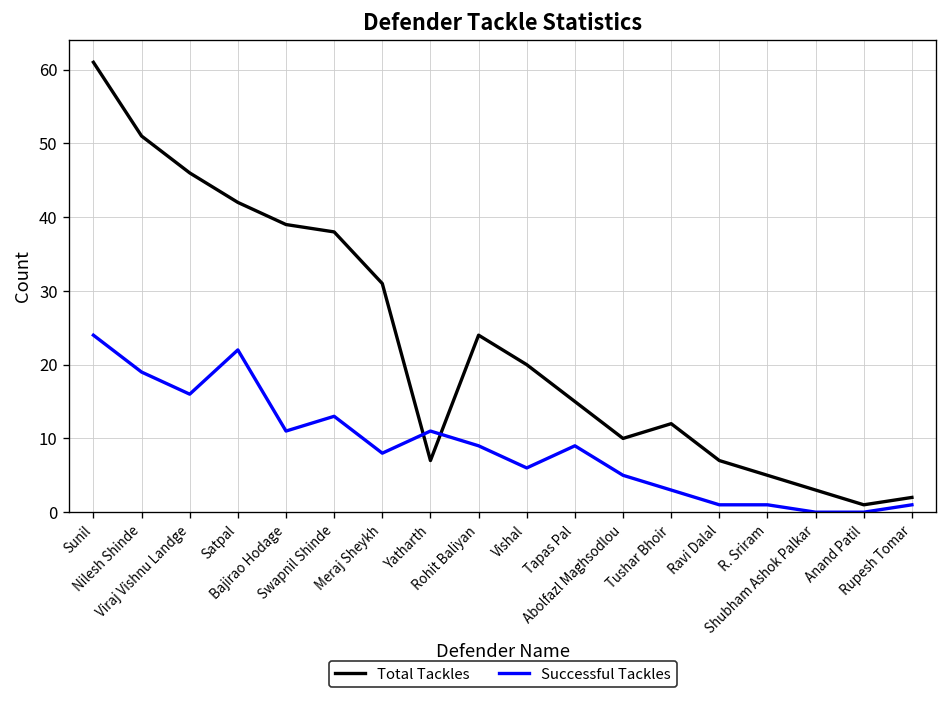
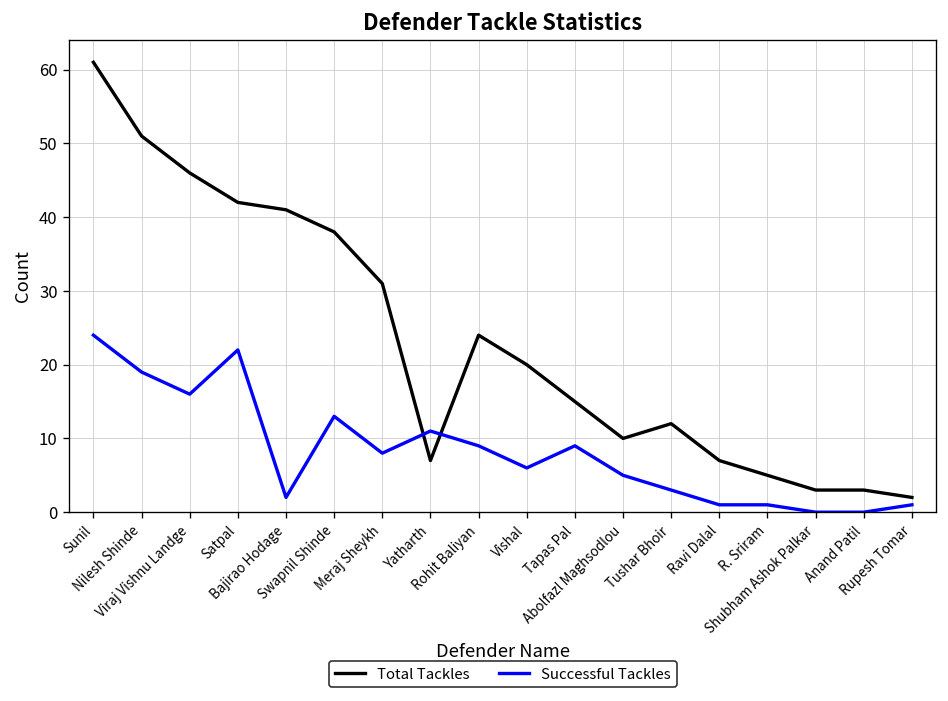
Total Tackles, Bajirao Hodage: 39 -> 41
Successful Tackles, Bajirao Hodage: 11 -> 2
Total Tackles, Anand Patil: 1 -> 3
